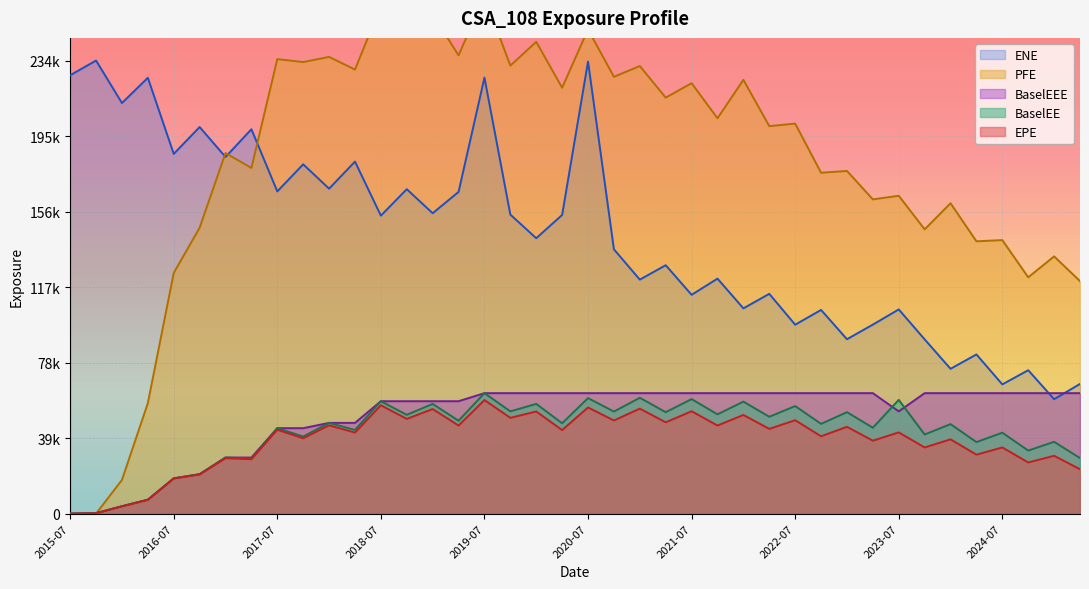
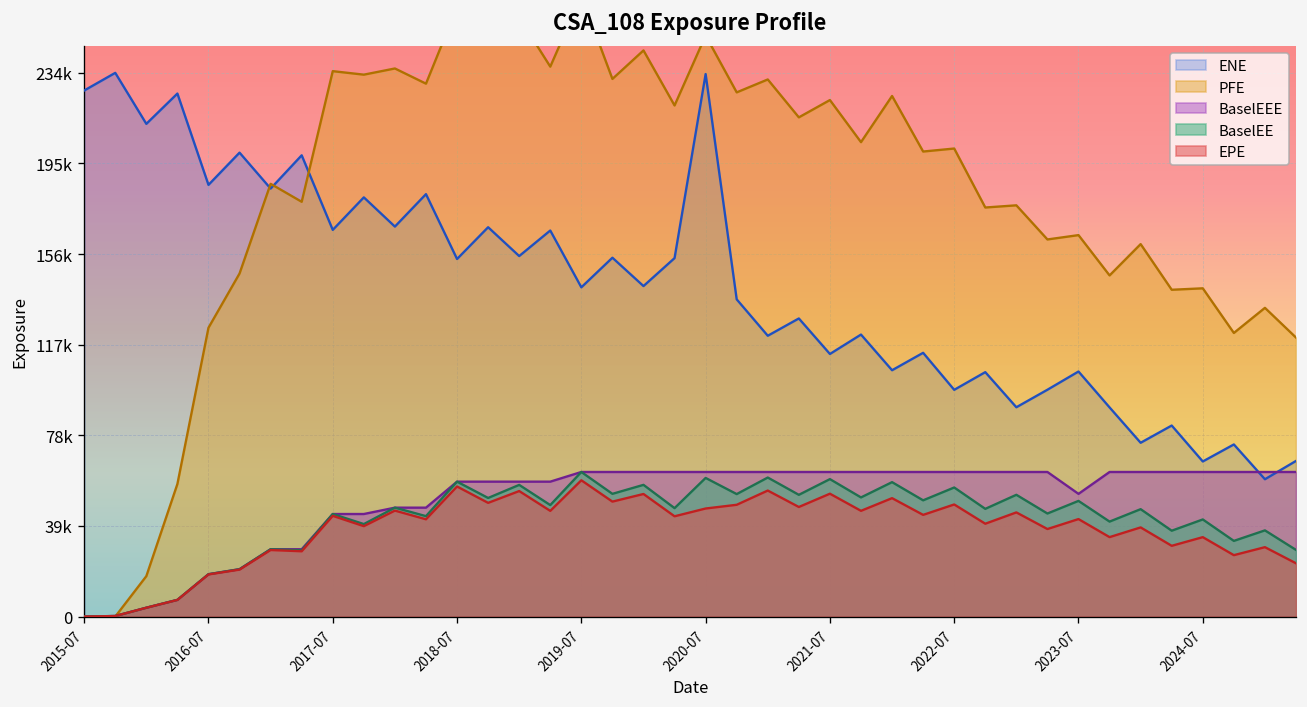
ENE, 2019-07: 225000 -> 142000
EPE, 2020-07: 55000 -> 46000
BaselEE, 2023-07: 59000 -> 50000
